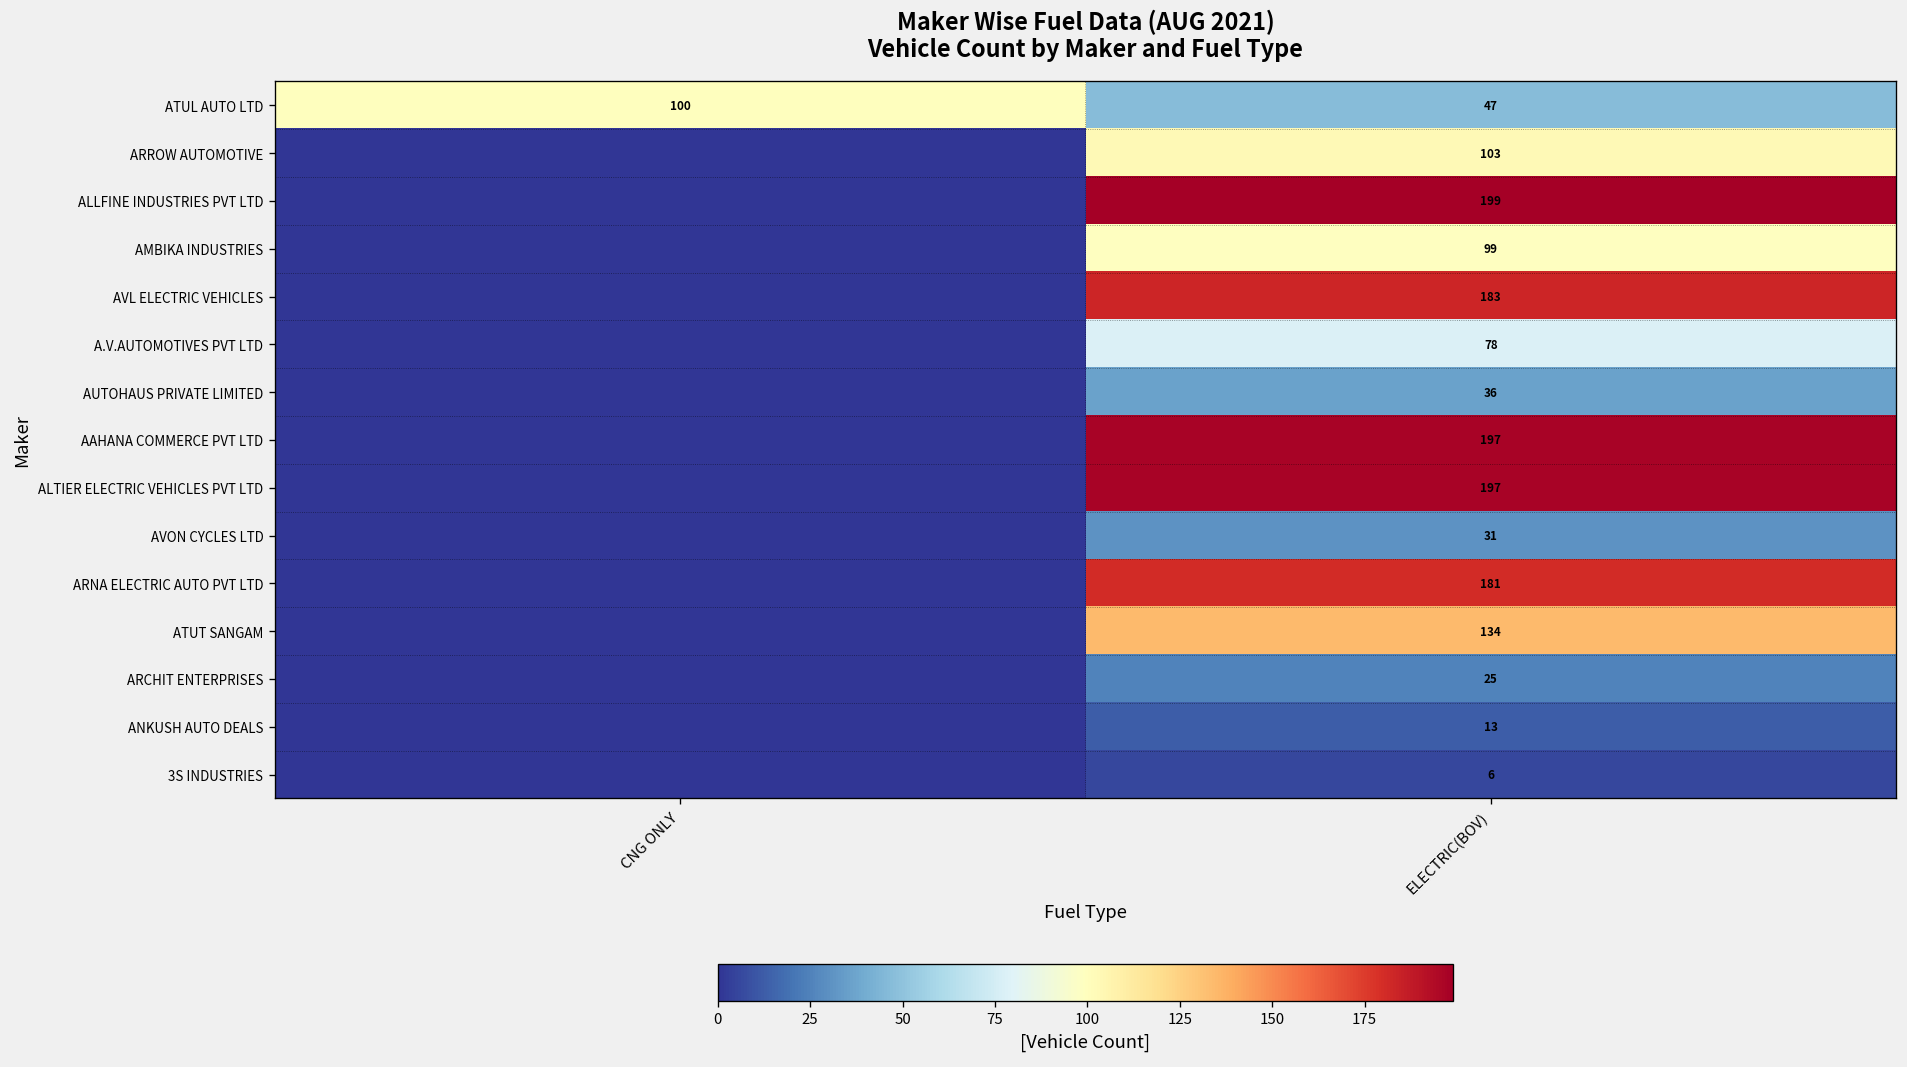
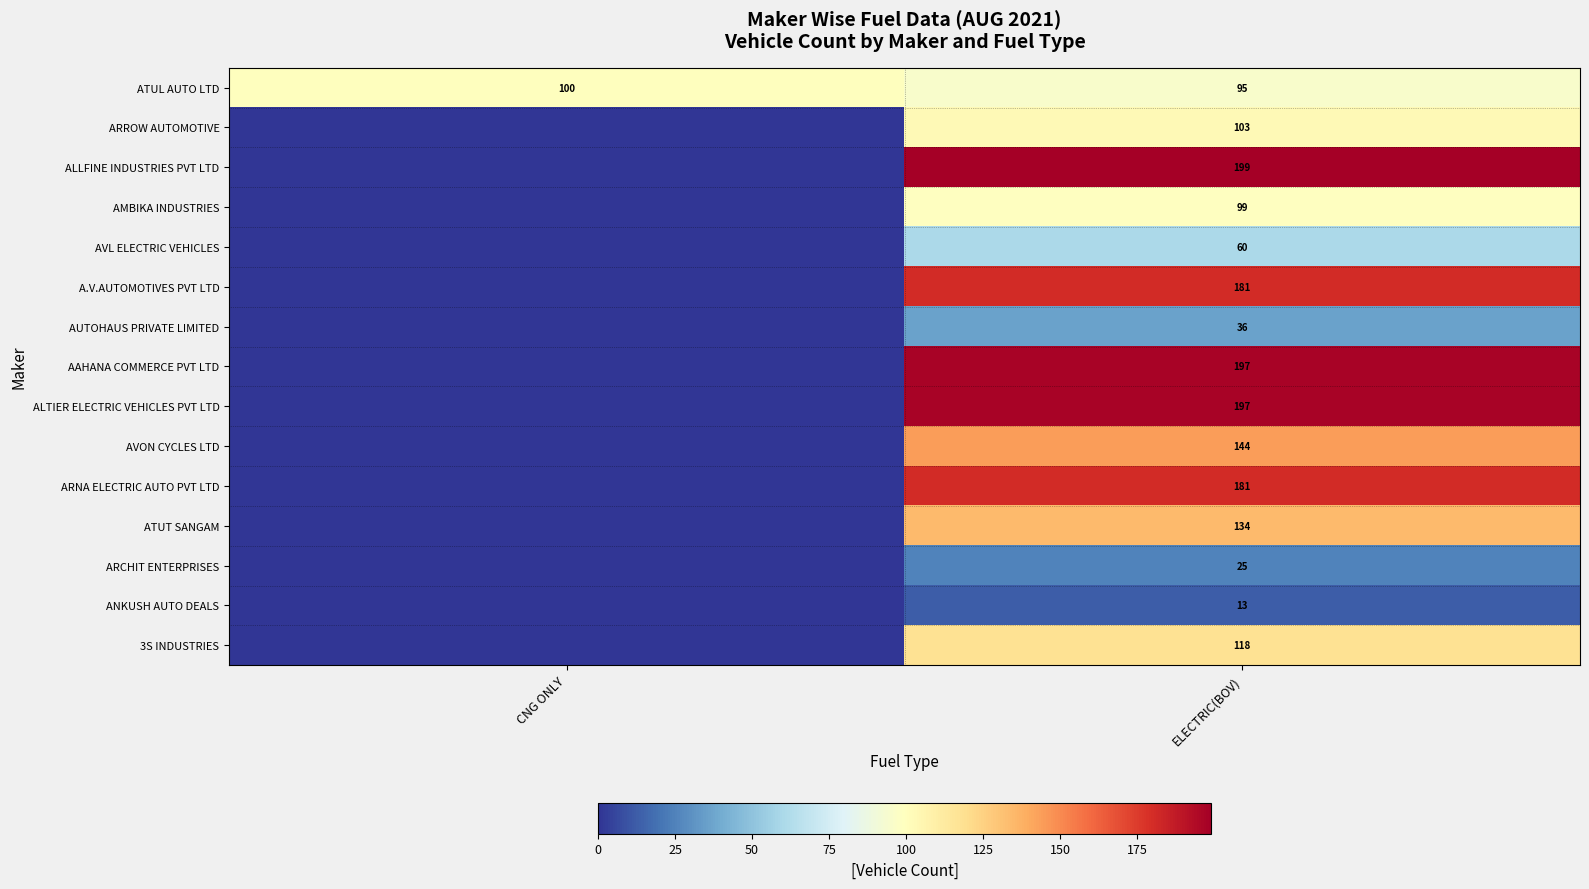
ATUL AUTO LTD, ELECTRIC(BOV): 47 -> 95
AVL ELECTRIC VEHICLES, ELECTRIC(BOV): 183 -> 60
A.V.AUTOMOTIVES PVT LTD, ELECTRIC(BOV): 78 -> 181
AVON CYCLES LTD, ELECTRIC(BOV): 31 -> 144
3S INDUSTRIES, ELECTRIC(BOV): 6 -> 118
